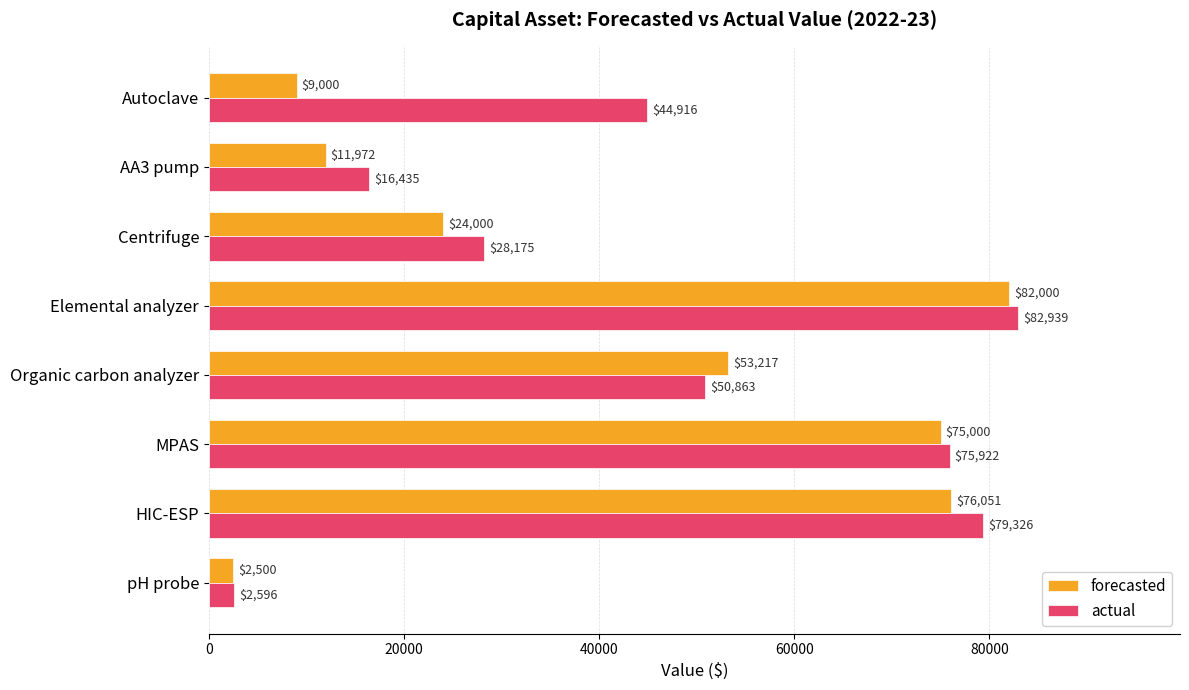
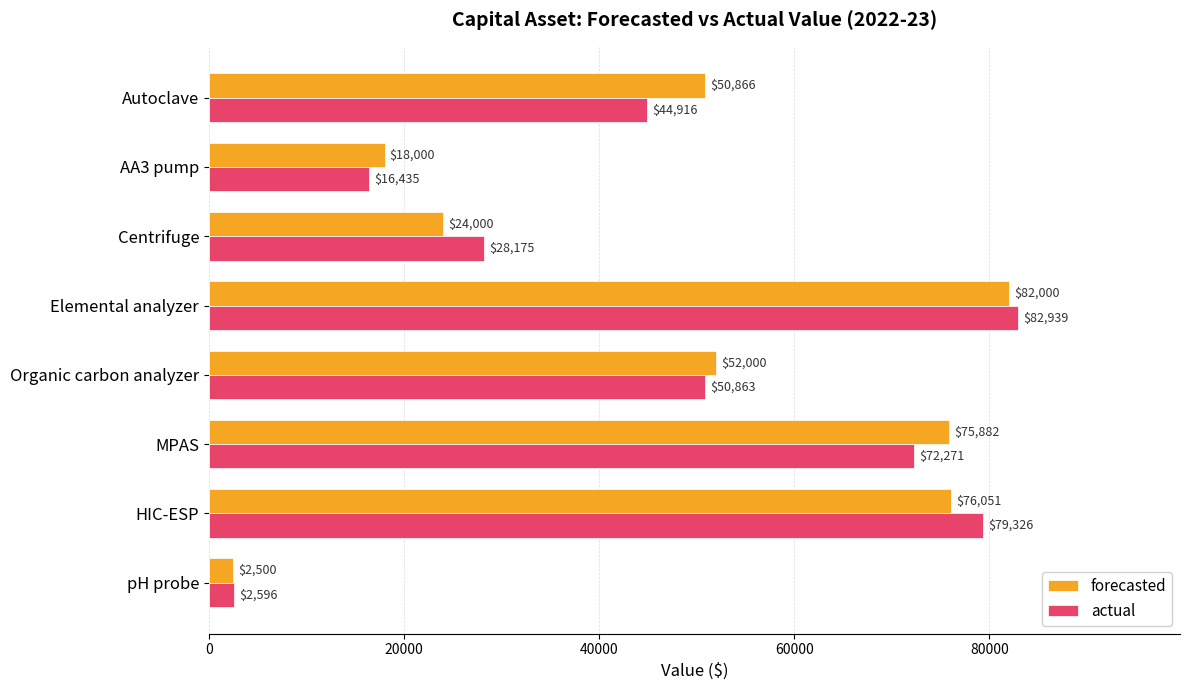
forecasted, Autoclave: $9,000 -> $50,866
forecasted, AA3 pump: $11,972 -> $18,000
forecasted, Organic carbon analyzer: $53,217 -> $52,000
forecasted, MPAS: $75,000 -> $75,882
actual, MPAS: $75,922 -> $72,271
